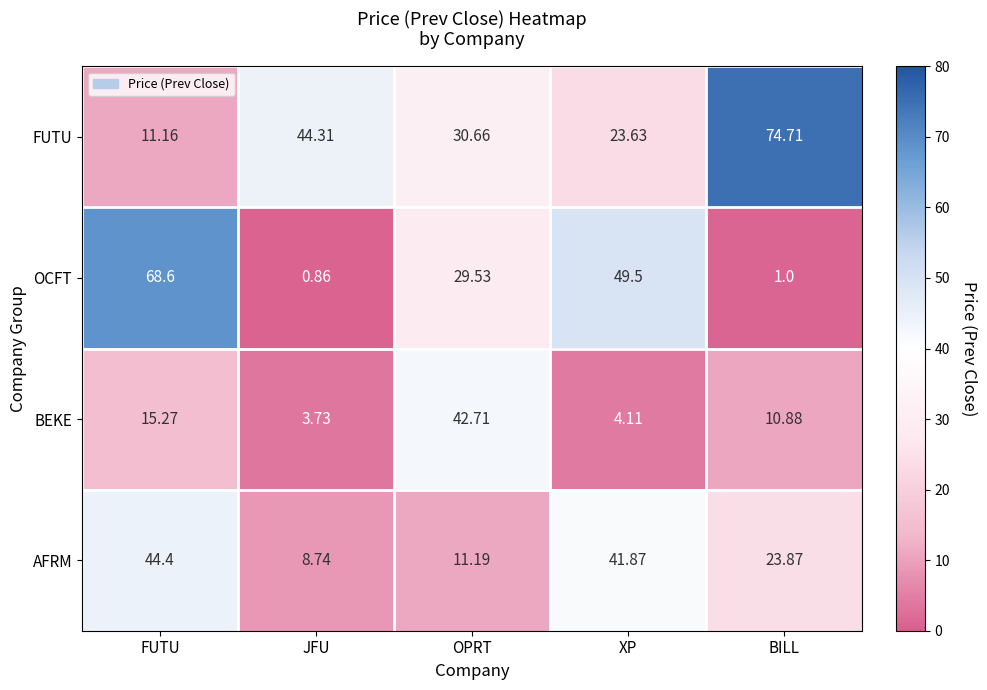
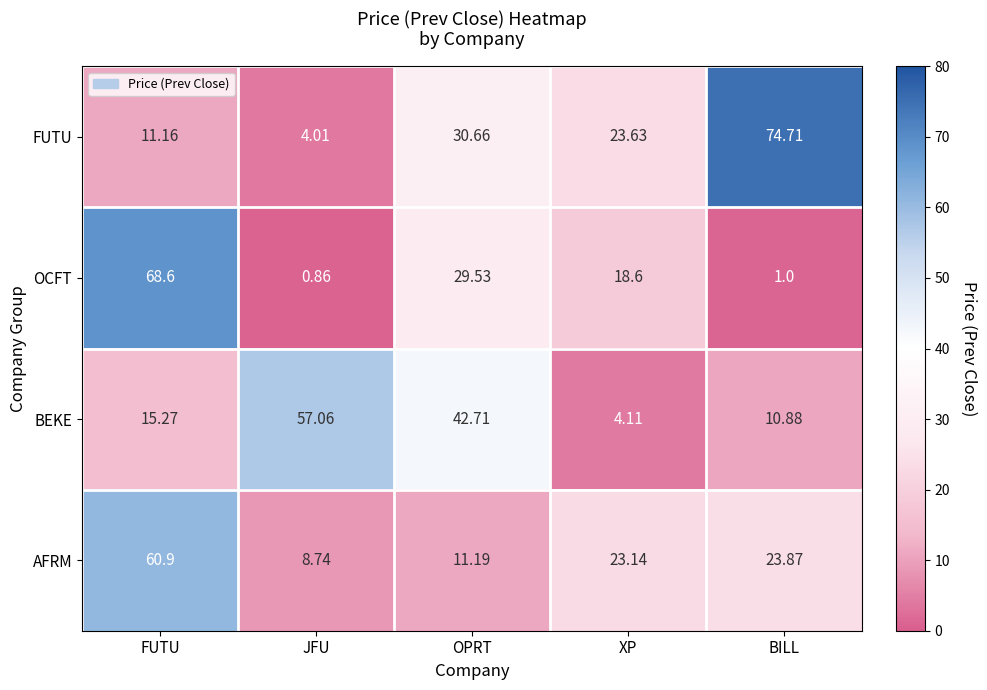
FUTU, JFU: 44.31 -> 4.01
OCFT, XP: 49.5 -> 18.6
BEKE, JFU: 3.73 -> 57.06
AFRM, FUTU: 44.4 -> 60.9
AFRM, XP: 41.87 -> 23.14
